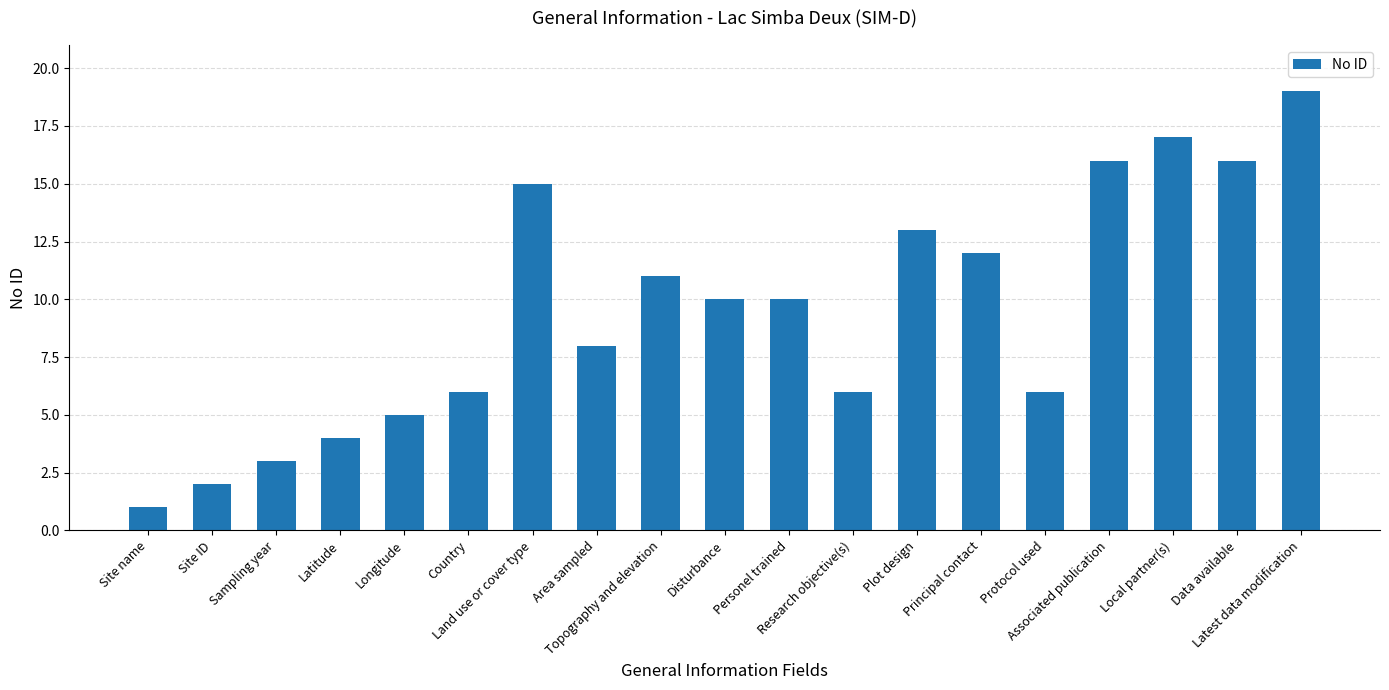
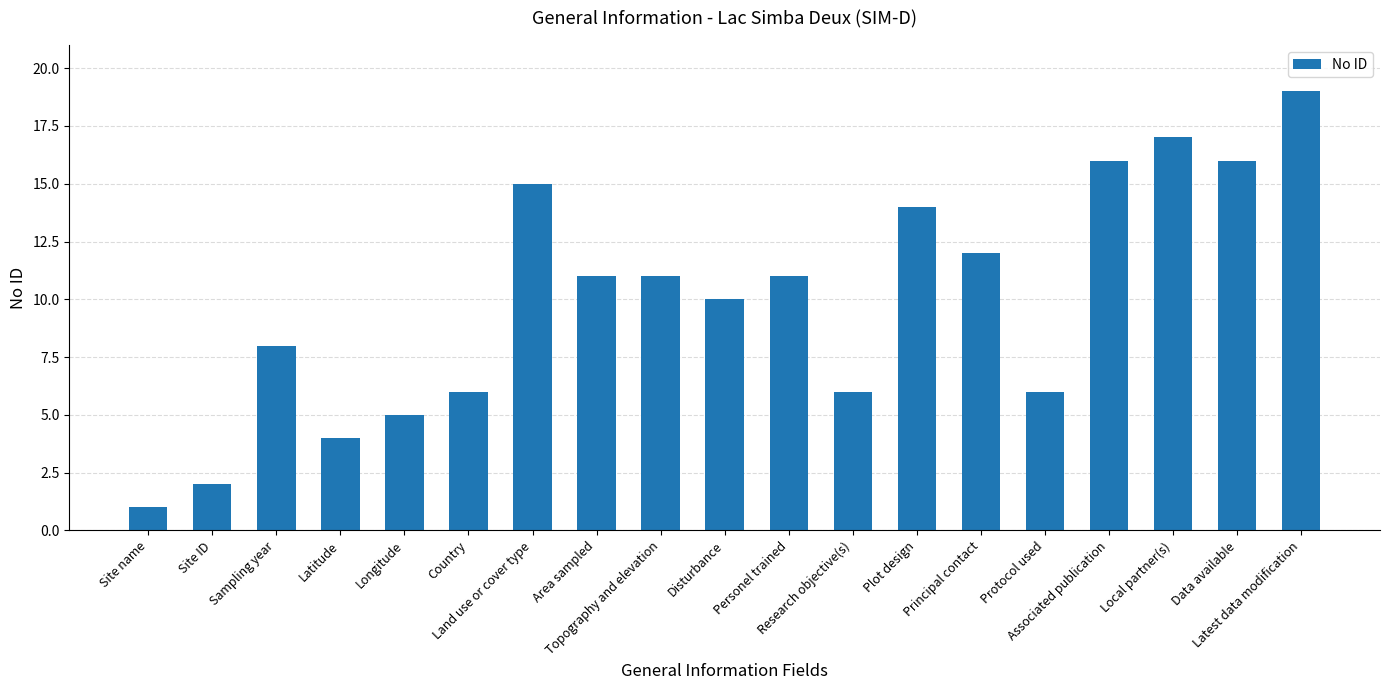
Sampling year: 3 -> 8
Area sampled: 8 -> 11
Personel trained: 10 -> 11
Plot design: 13 -> 14
